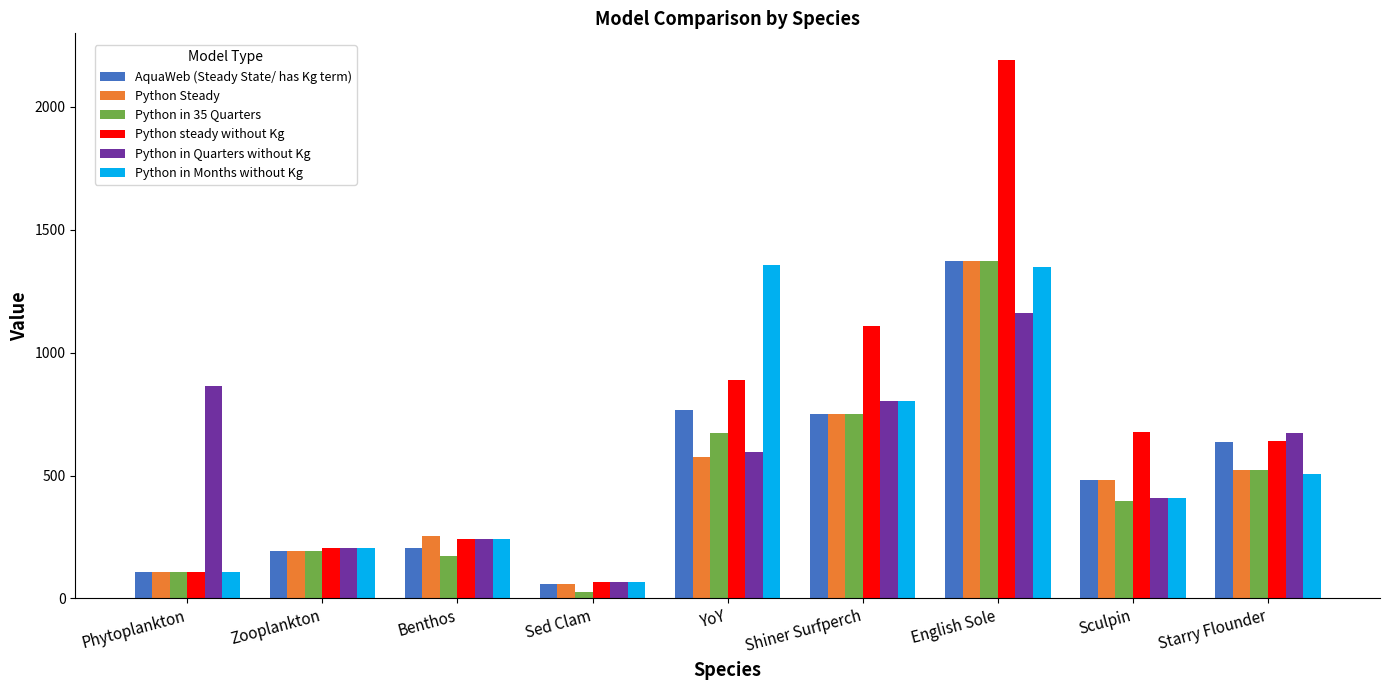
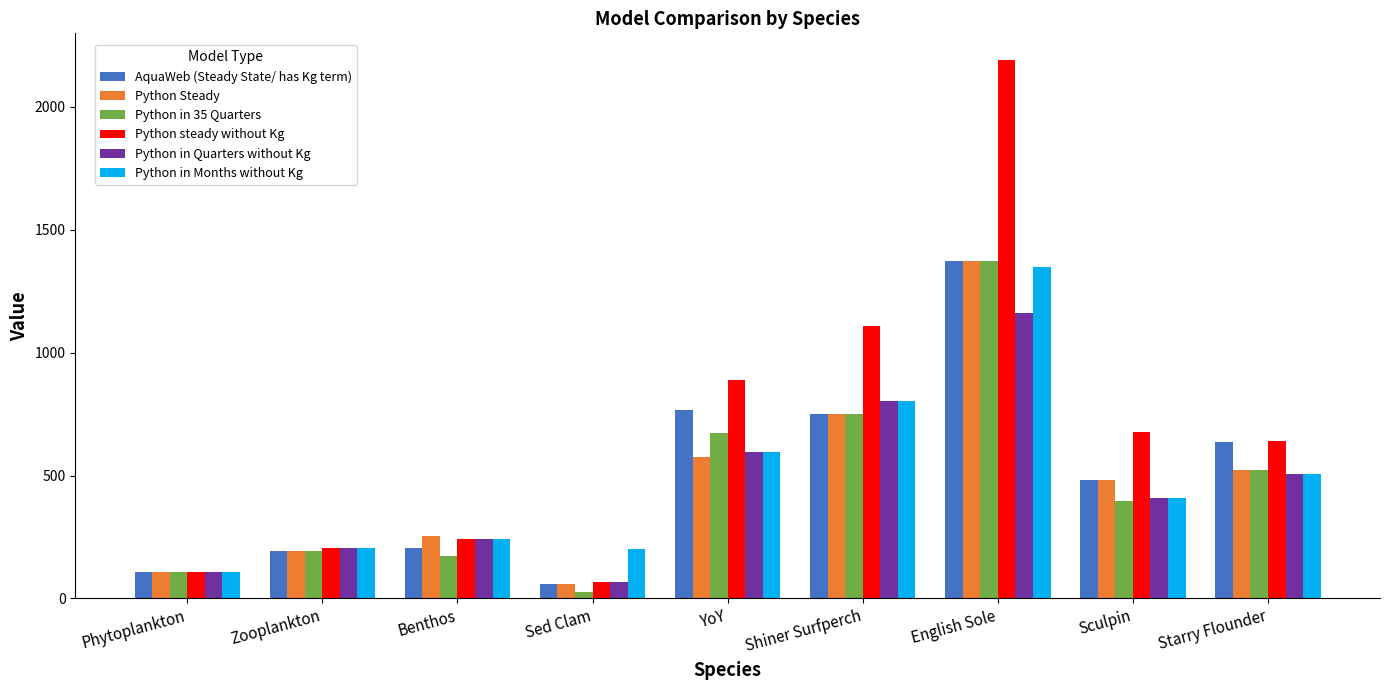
Python in Quarters without Kg, Phytoplankton: 870 -> 110
Python in Months without Kg, Sed Clam: 60 -> 200
Python in Months without Kg, YoY: 1360 -> 600
Python in Quarters without Kg, Starry Flounder: 670 -> 510
